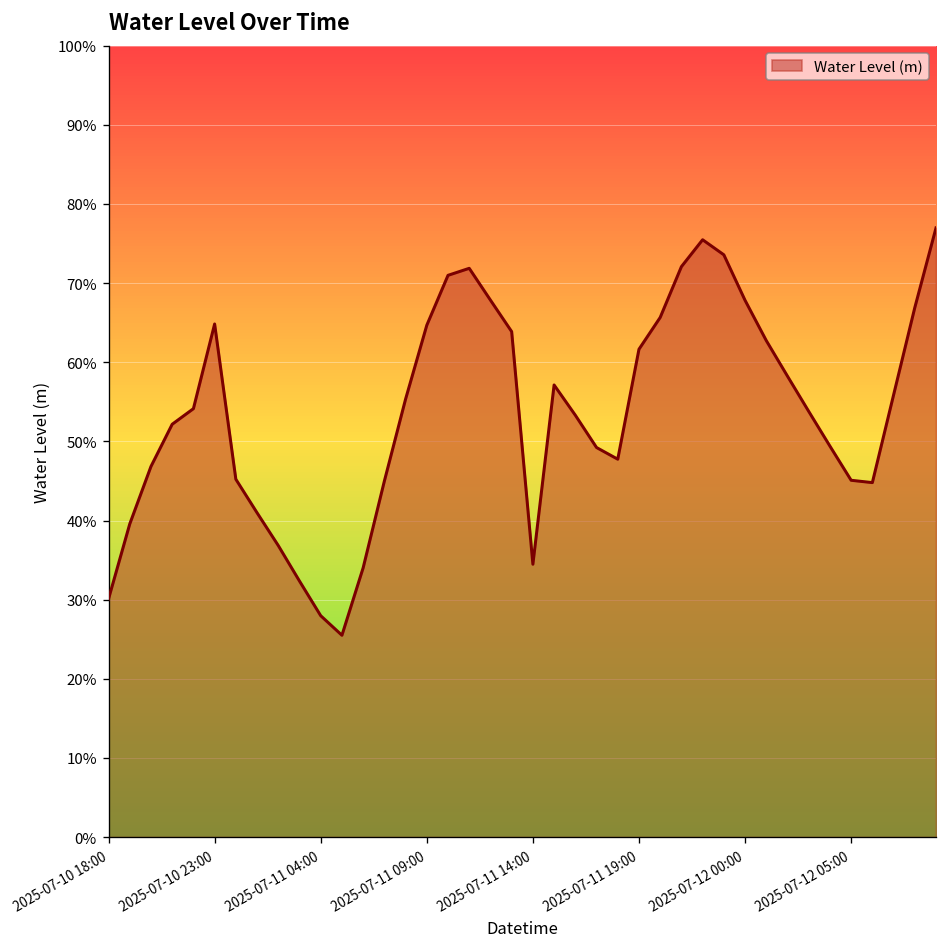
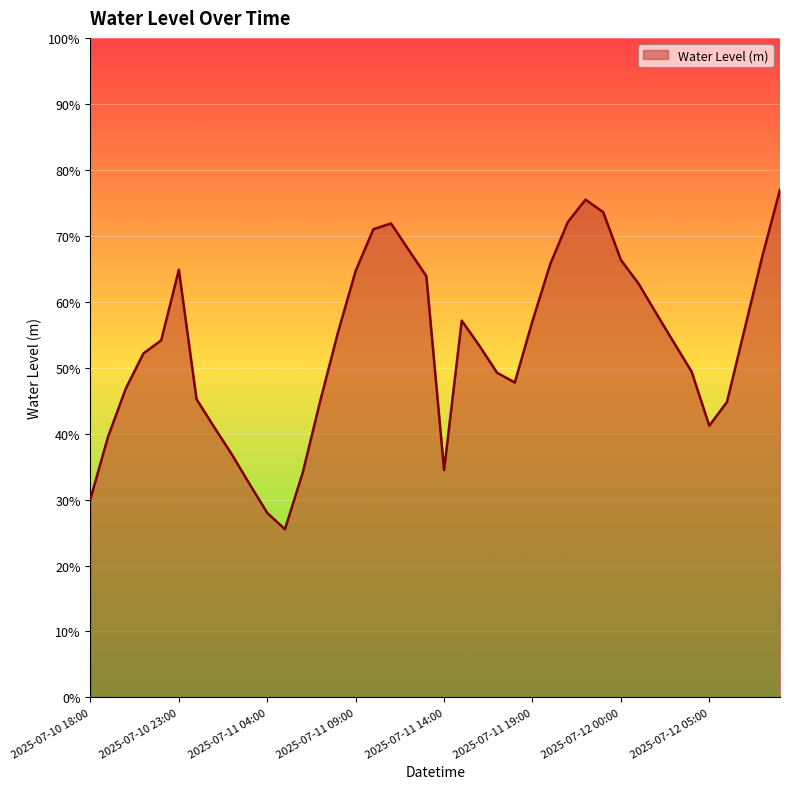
2025-07-11 19:00: 62% -> 57%
2025-07-12 00:00: 68% -> 66%
2025-07-12 05:00: 45% -> 41%
